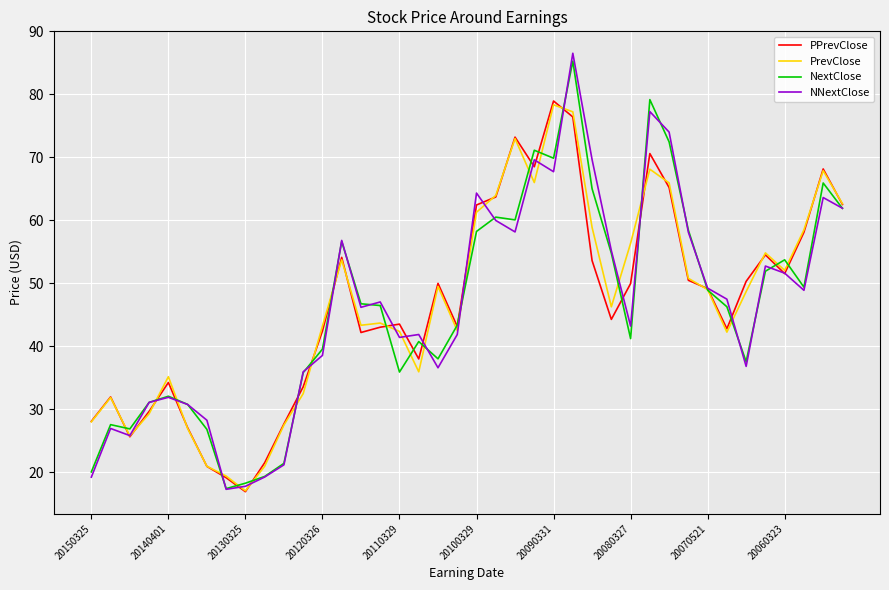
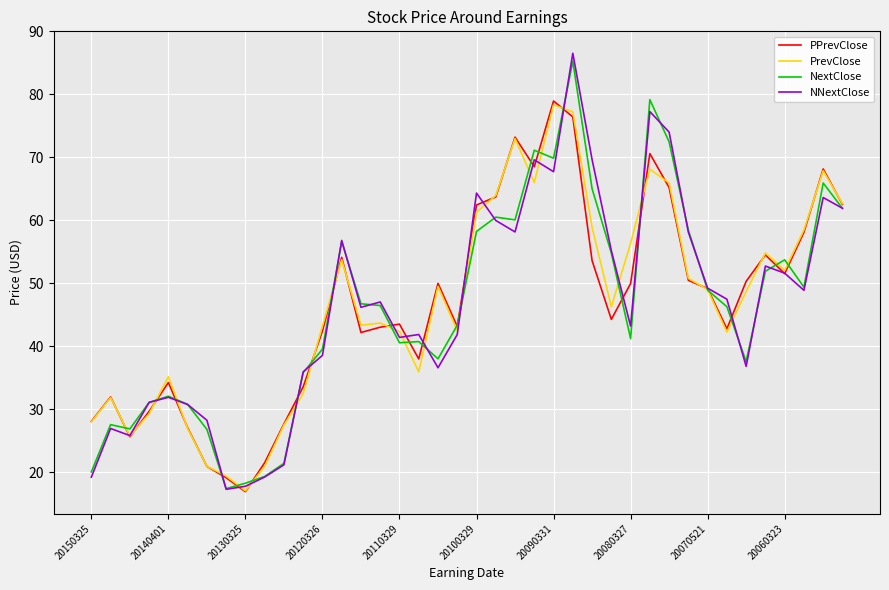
NextClose, 20110329: 36 -> 41
